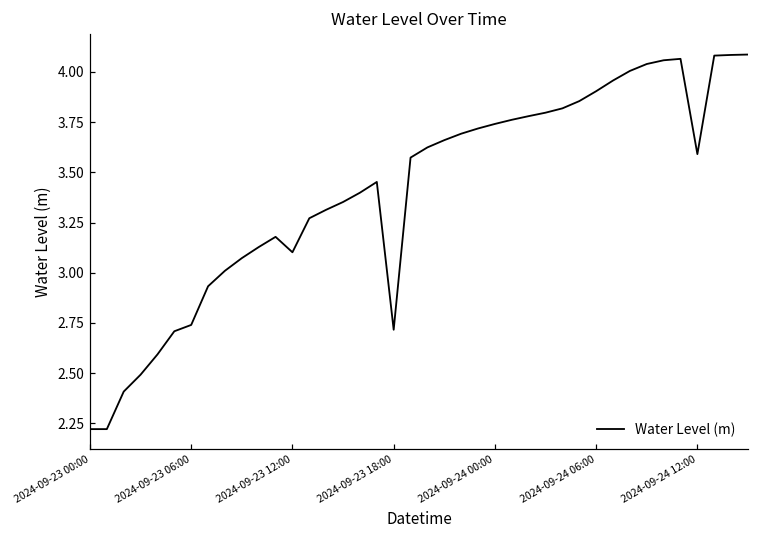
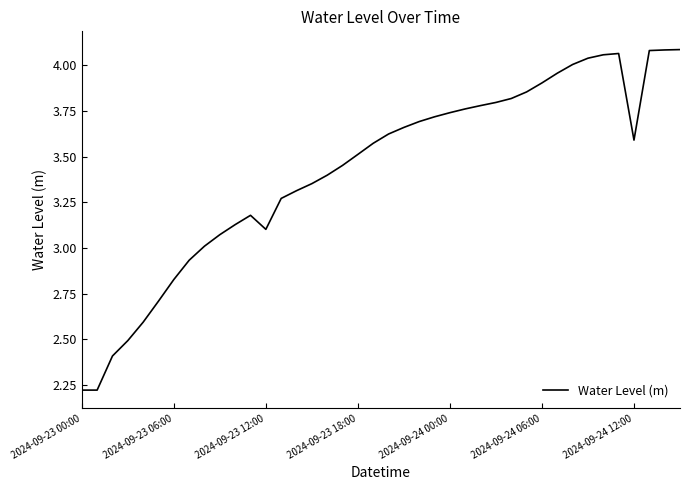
2024-09-23 06:00: 2.74 -> 2.83
2024-09-23 18:00: 2.72 -> 3.51
